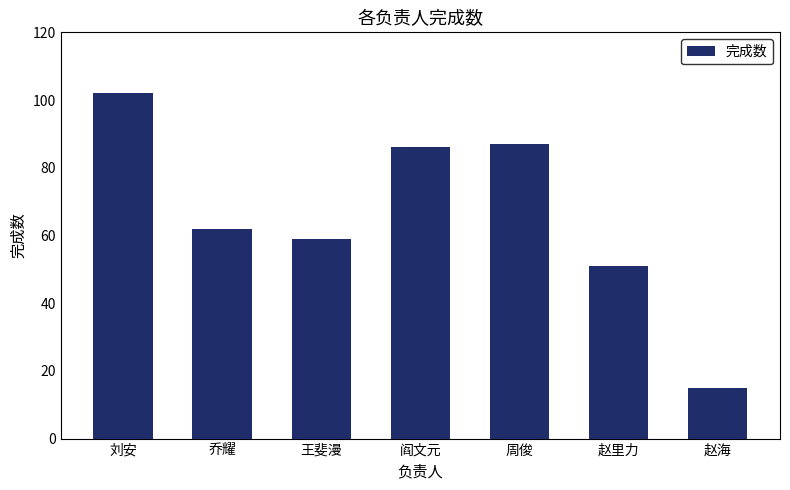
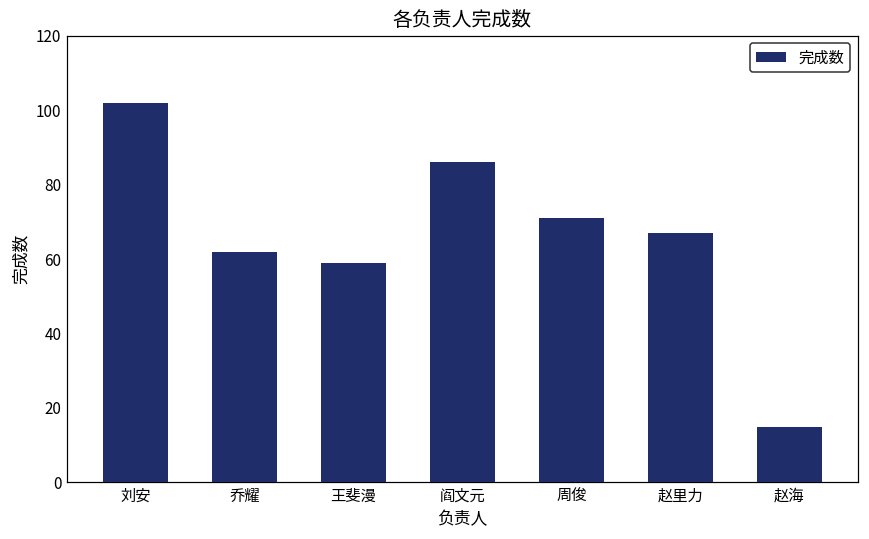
周俊: 87 -> 71
赵里力: 51 -> 67
